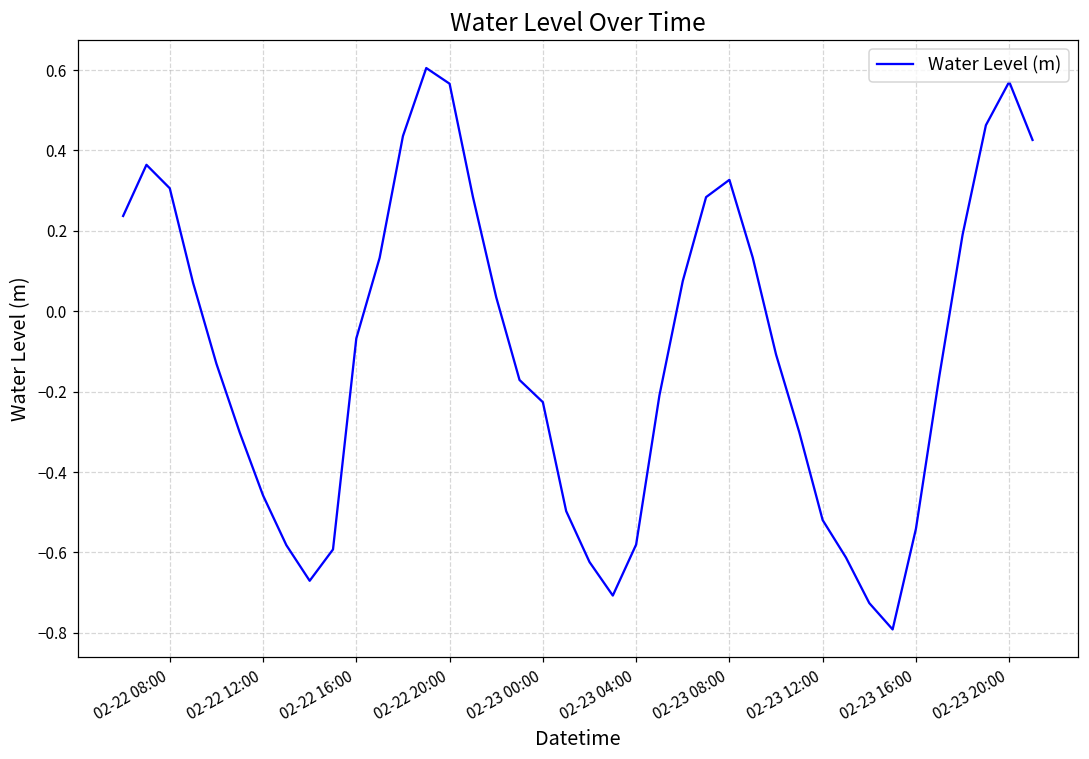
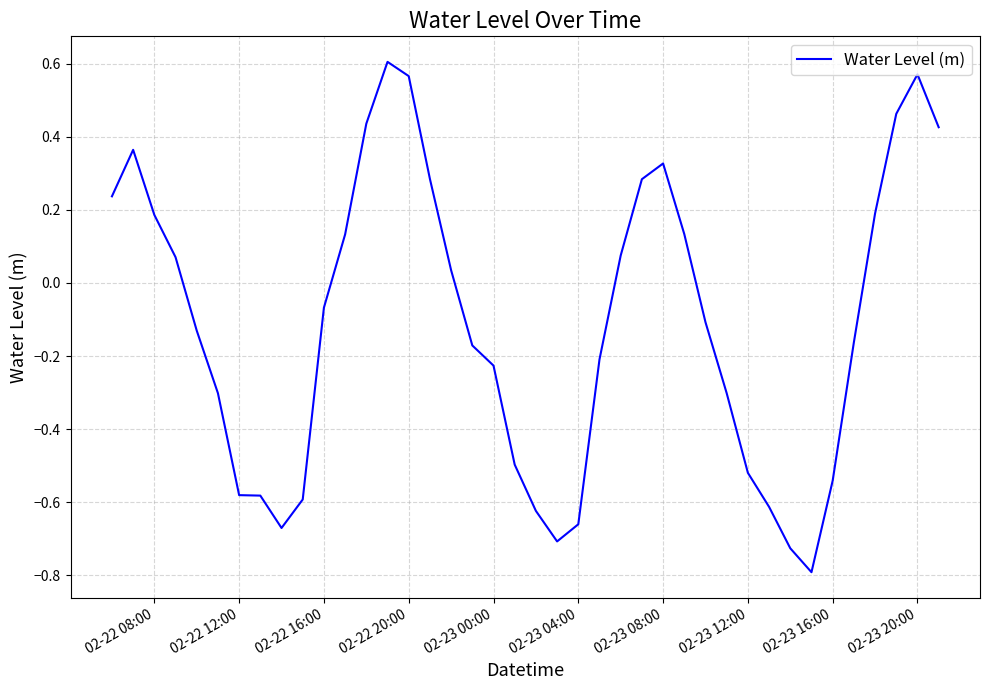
02-22 08:00: 0.31 -> 0.19
02-22 12:00: -0.46 -> -0.58
02-23 04:00: -0.58 -> -0.66
